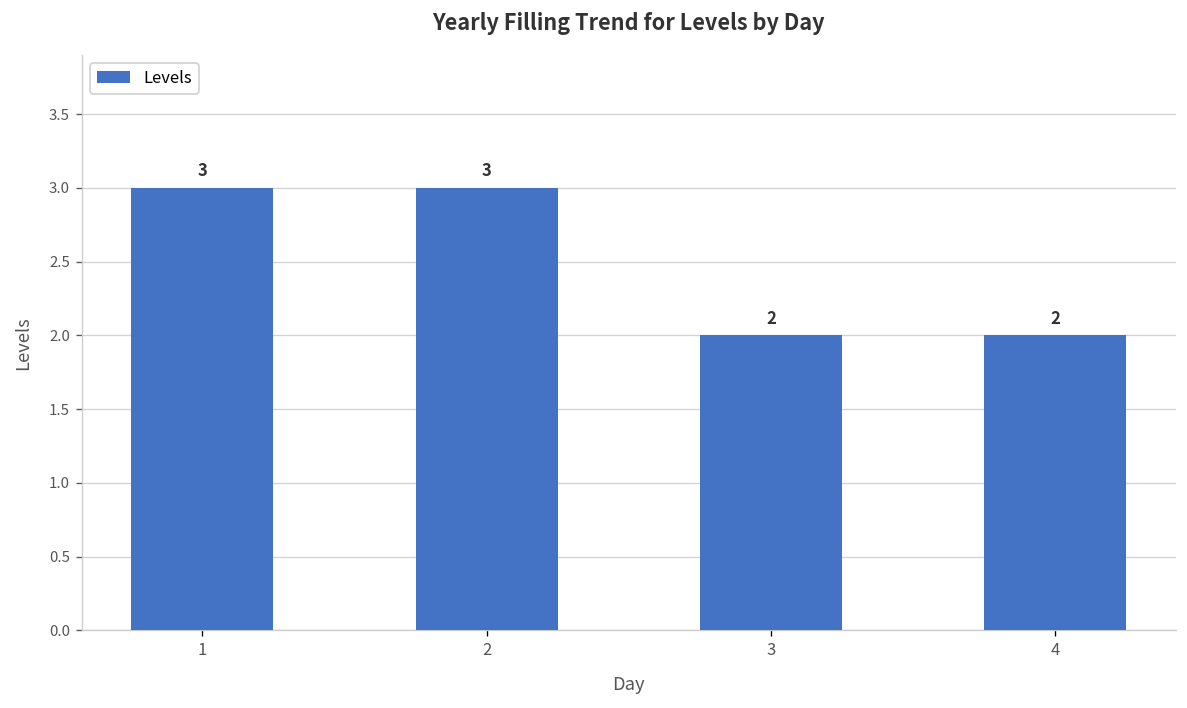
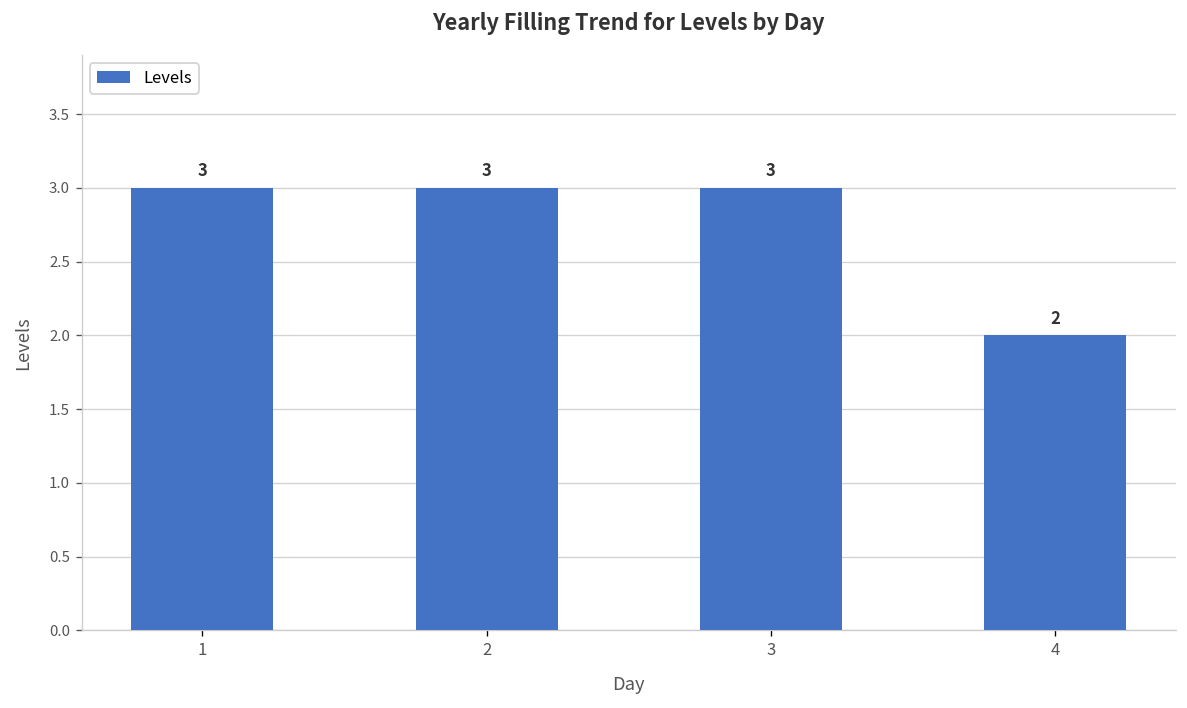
3: 2 -> 3
